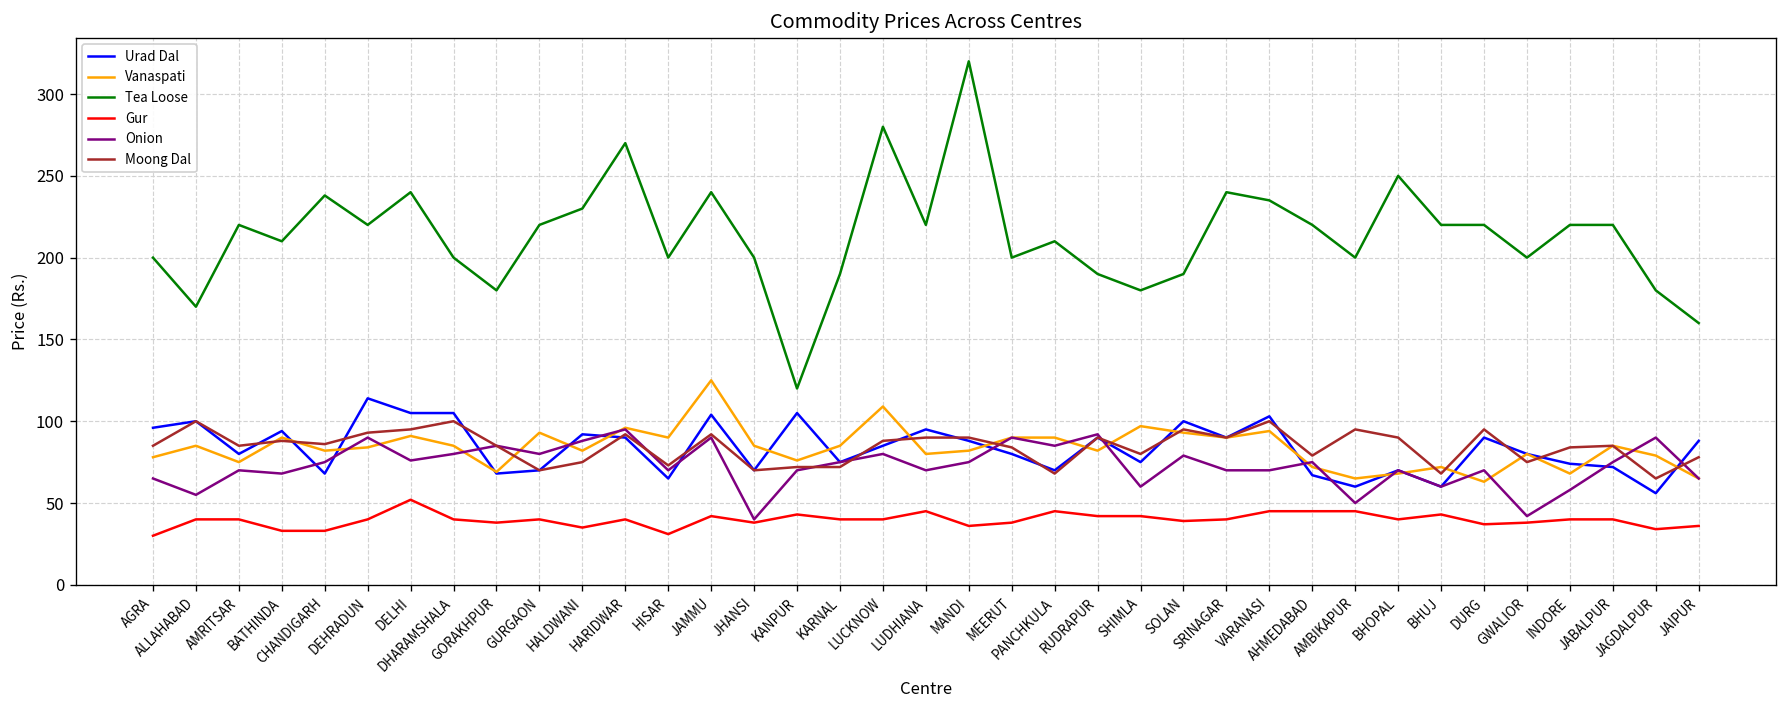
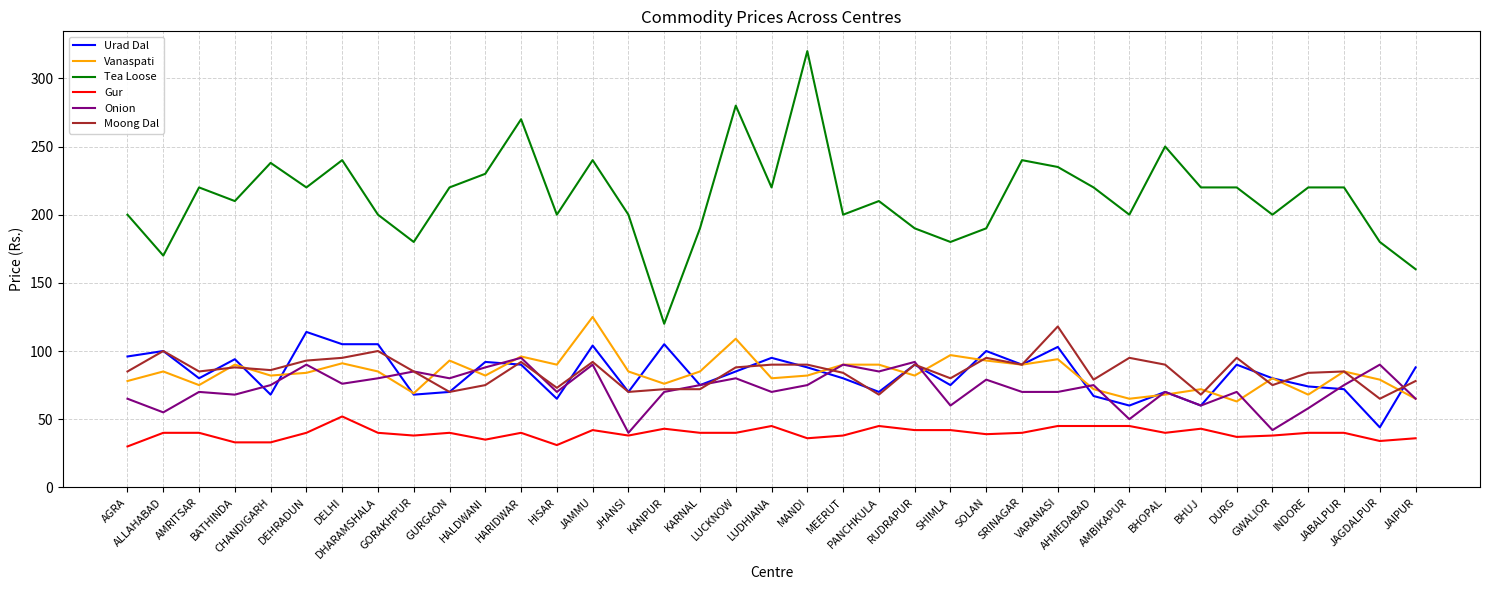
Moong Dal, VARANASI: 100 -> 118
Urad Dal, JAGDALPUR: 56 -> 44
